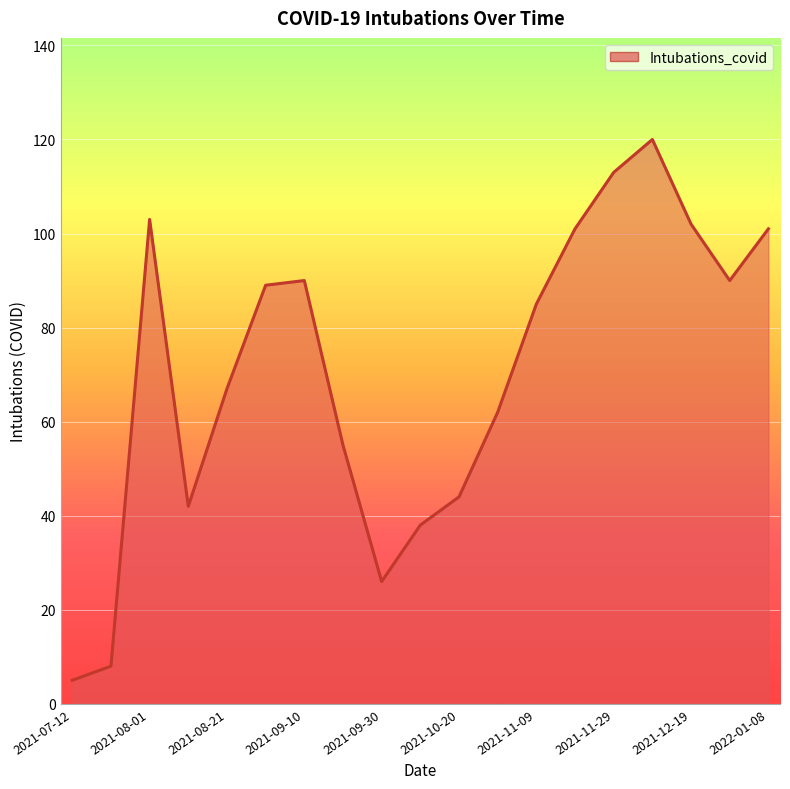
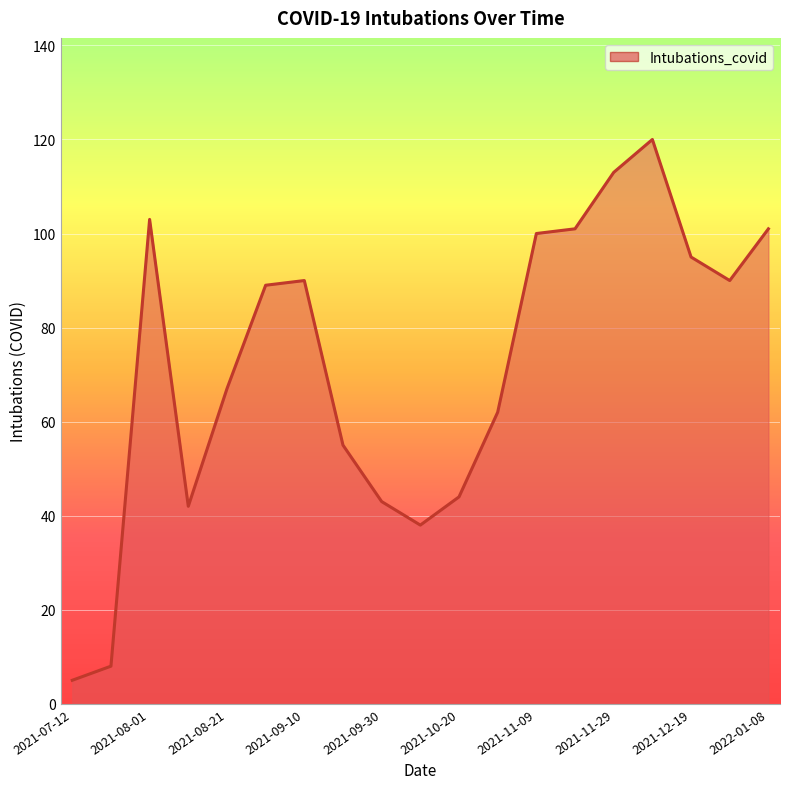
2021-09-30: 26 -> 43
2021-11-09: 85 -> 100
2021-12-19: 102 -> 95
